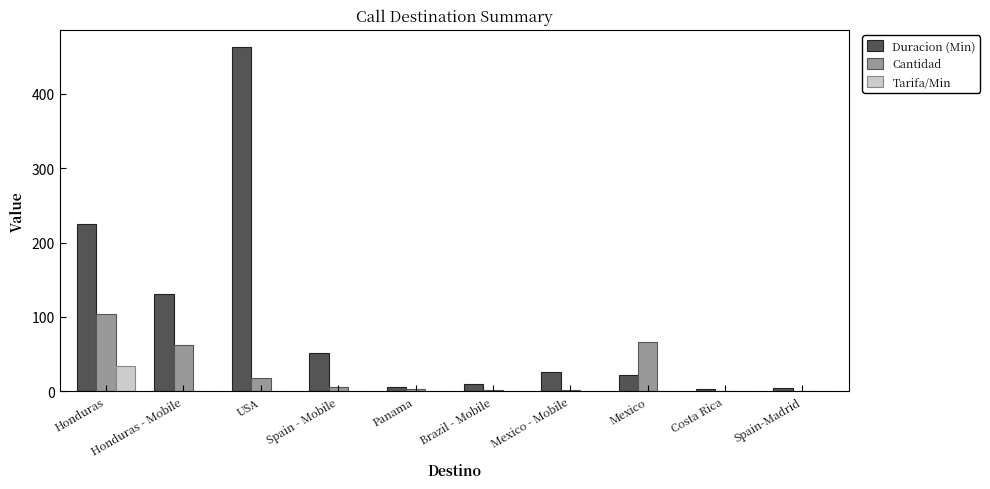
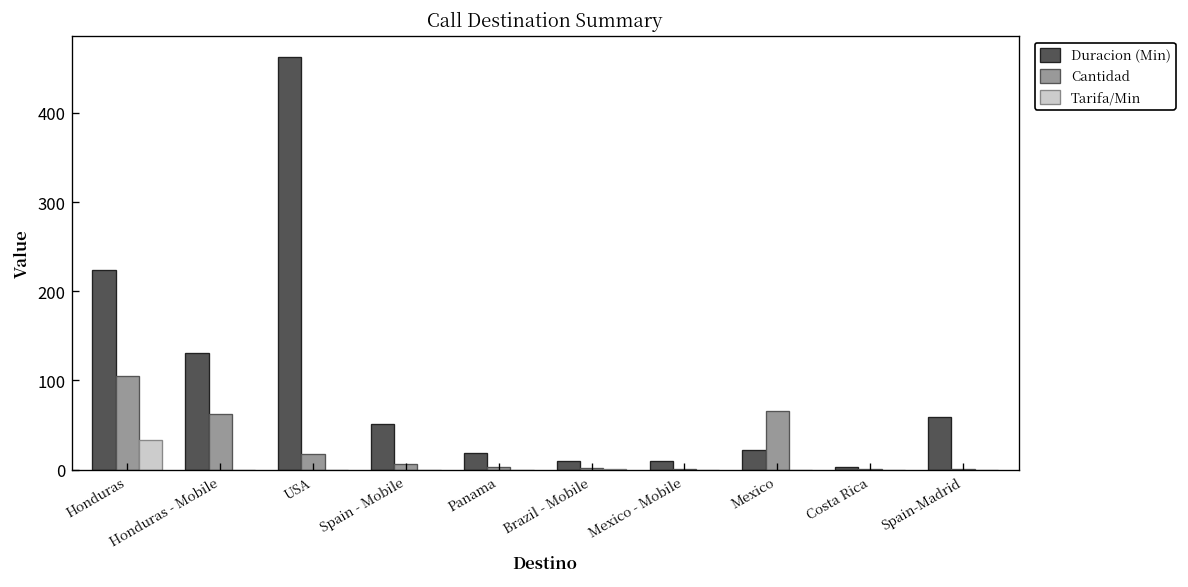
Duracion (Min), Panama: 10 -> 20
Duracion (Min), Mexico - Mobile: 30 -> 10
Duracion (Min), Spain-Madrid: 0 -> 60
